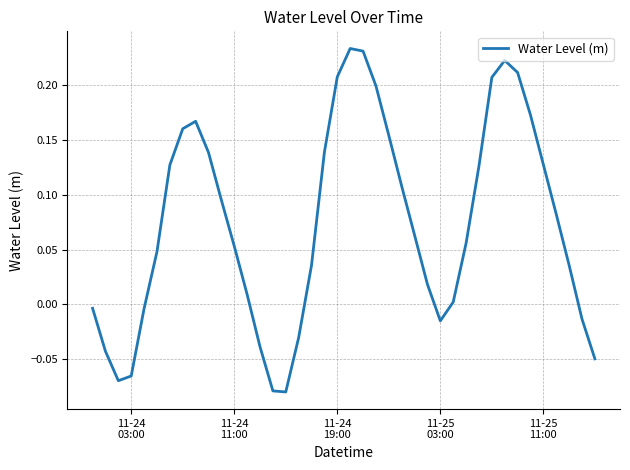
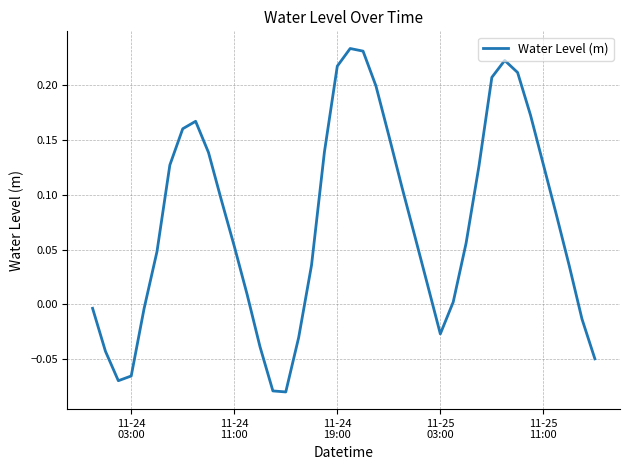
11-24 19:00: 0.208 -> 0.218
11-25 03:00: -0.015 -> -0.027
